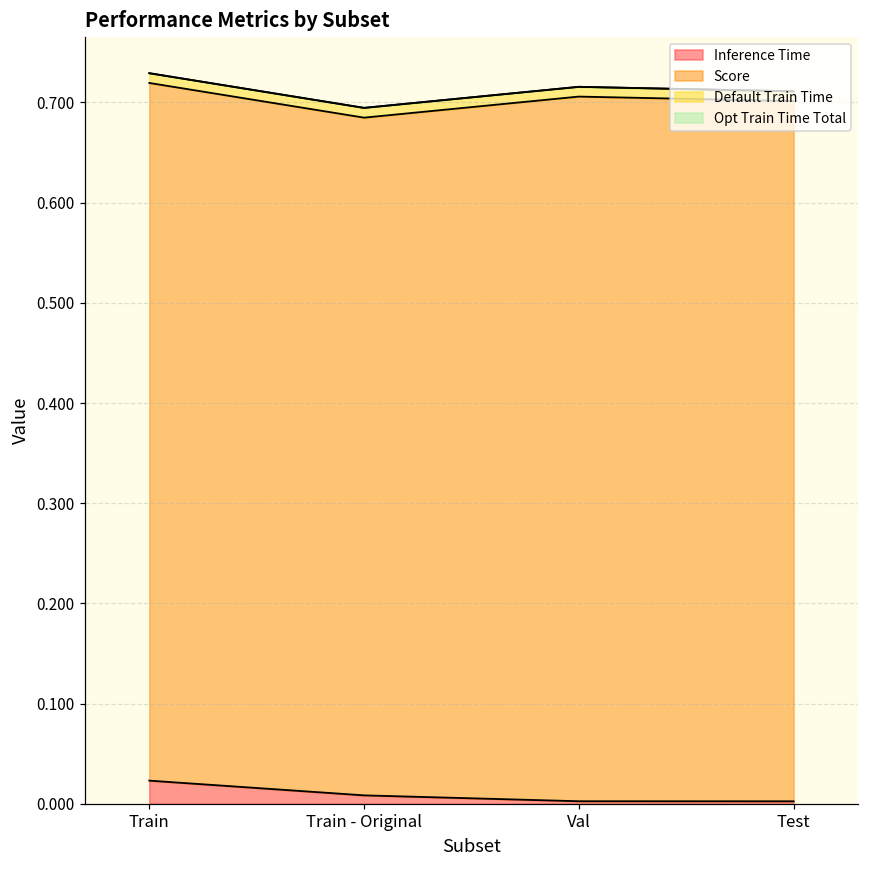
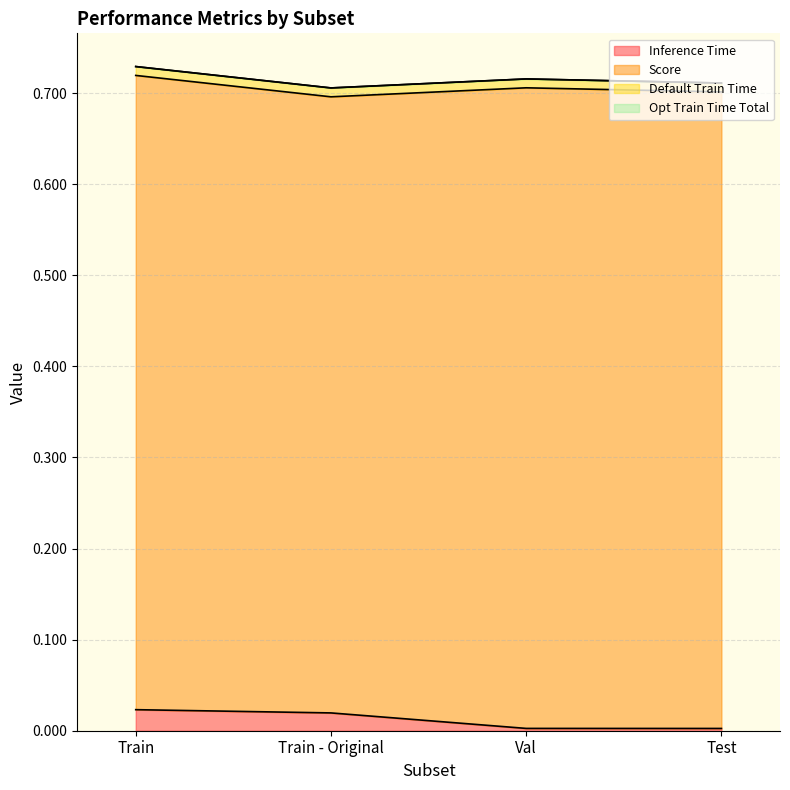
Inference Time, Train - Original: 0.01 -> 0.02
